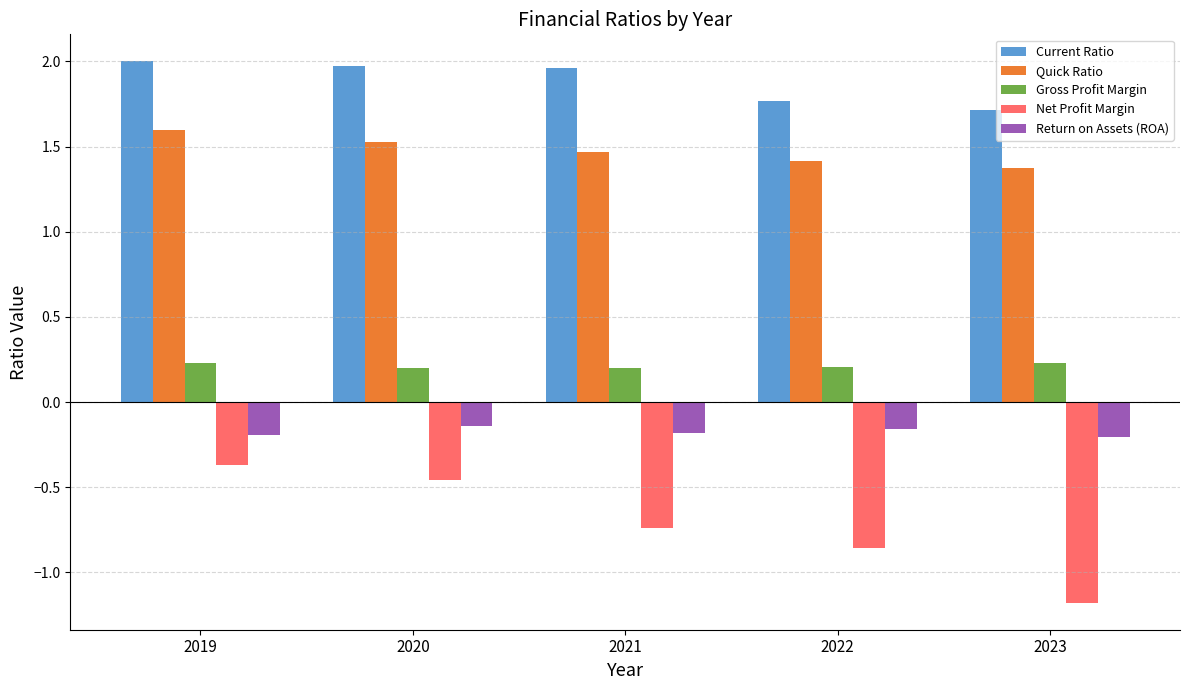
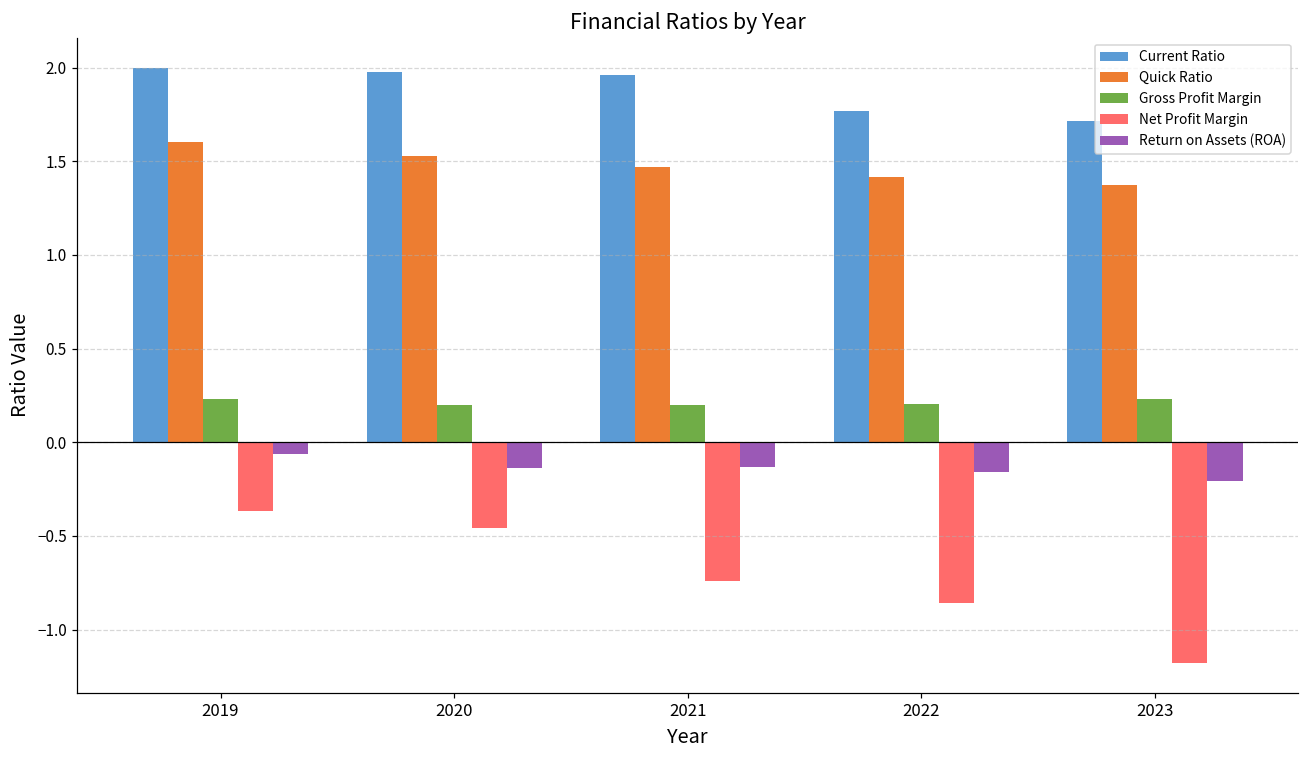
Return on Assets (ROA), 2019: -0.19 -> -0.06
Return on Assets (ROA), 2021: -0.18 -> -0.13
